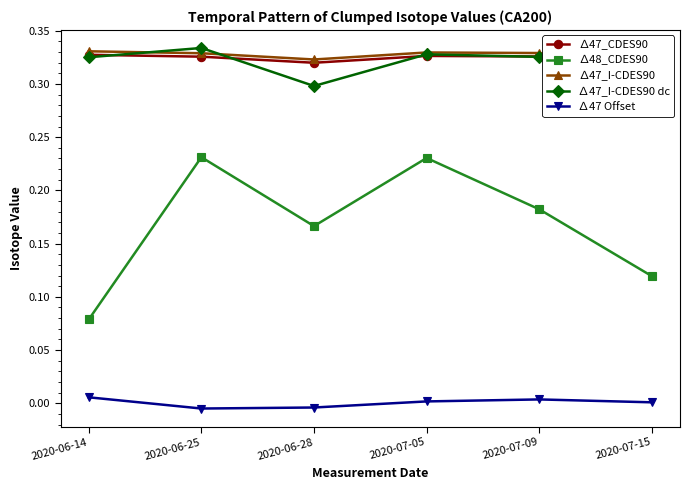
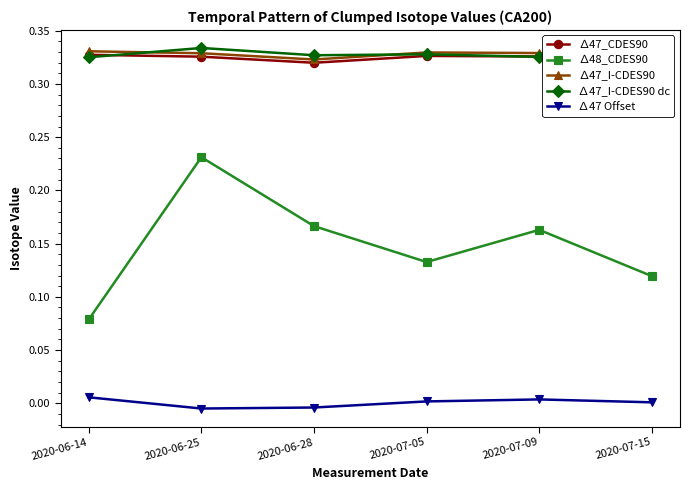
∆47_I-CDES90 dc, 2020-06-28: 0.298 -> 0.327
∆48_CDES90, 2020-07-05: 0.230 -> 0.133
∆48_CDES90, 2020-07-09: 0.182 -> 0.163
